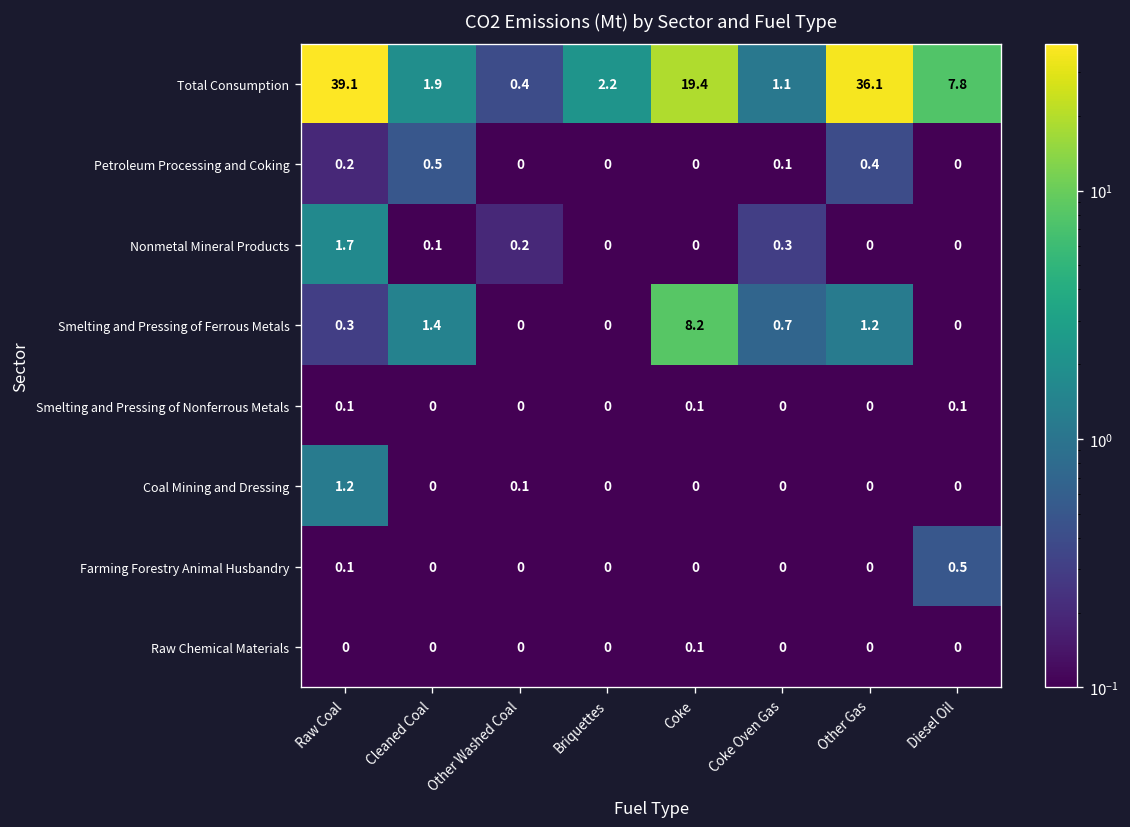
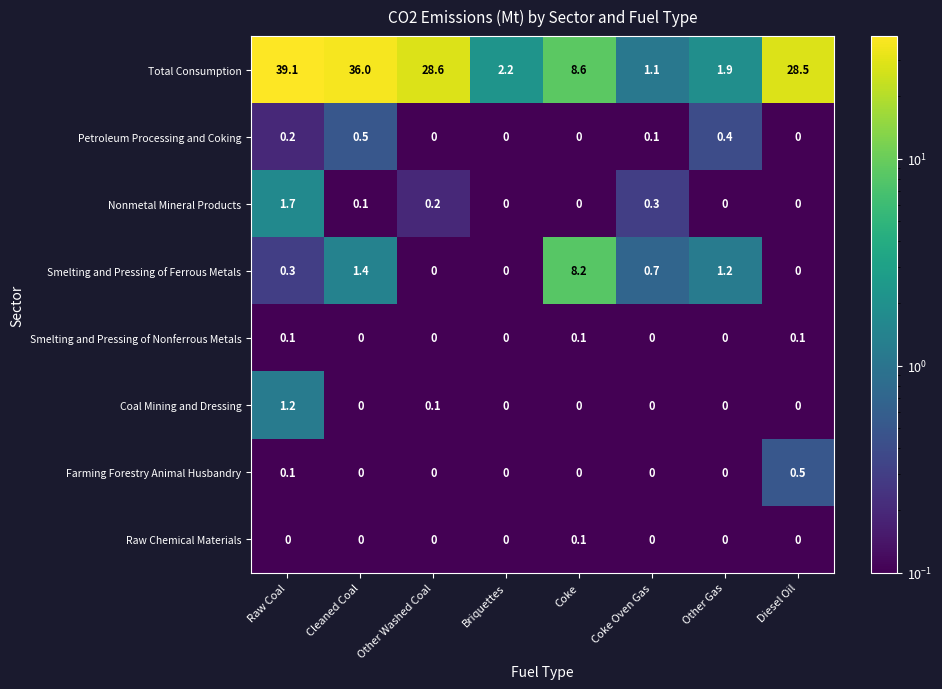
Total Consumption, Cleaned Coal: 1.9 -> 36.0
Total Consumption, Other Washed Coal: 0.4 -> 28.6
Total Consumption, Coke: 19.4 -> 8.6
Total Consumption, Other Gas: 36.1 -> 1.9
Total Consumption, Diesel Oil: 7.8 -> 28.5
